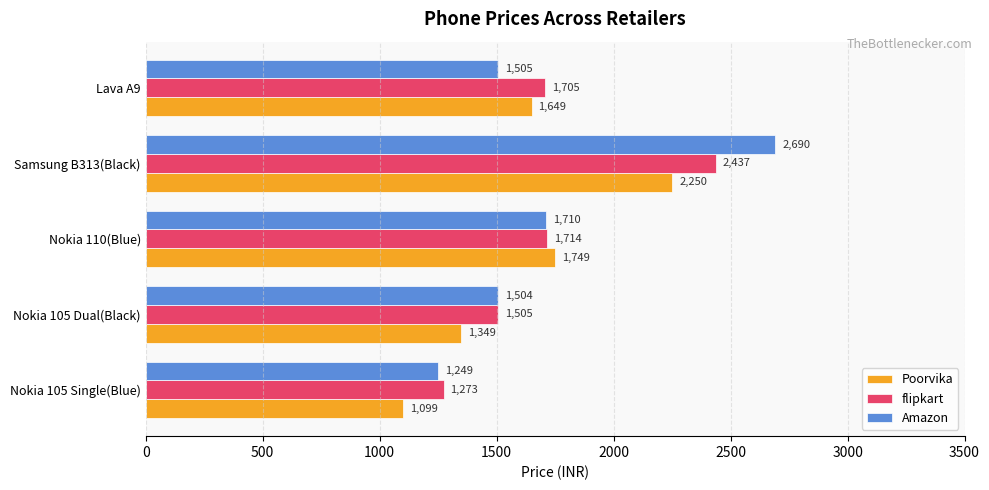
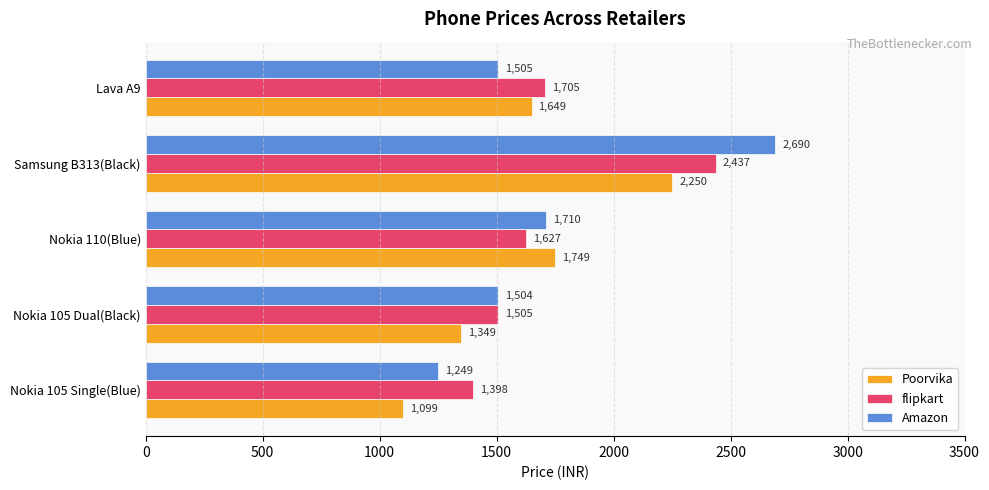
flipkart, Nokia 110(Blue): 1,714 -> 1,627
flipkart, Nokia 105 Single(Blue): 1,273 -> 1,398
